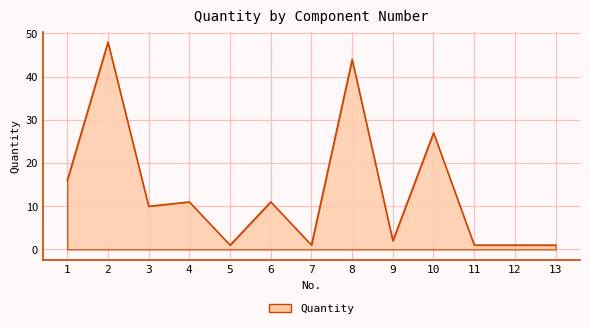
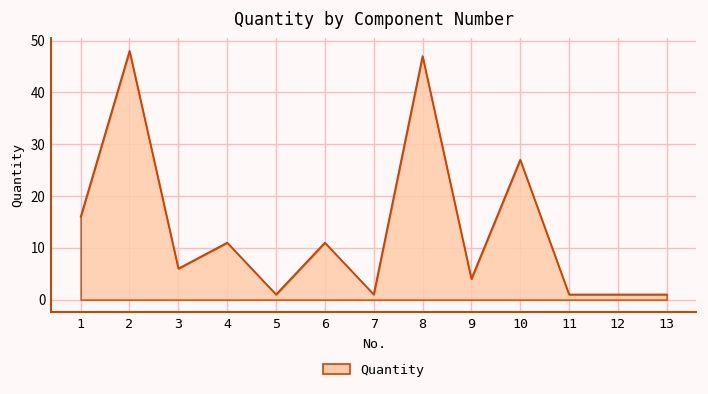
3: 10 -> 6
8: 44 -> 47
9: 2 -> 4
